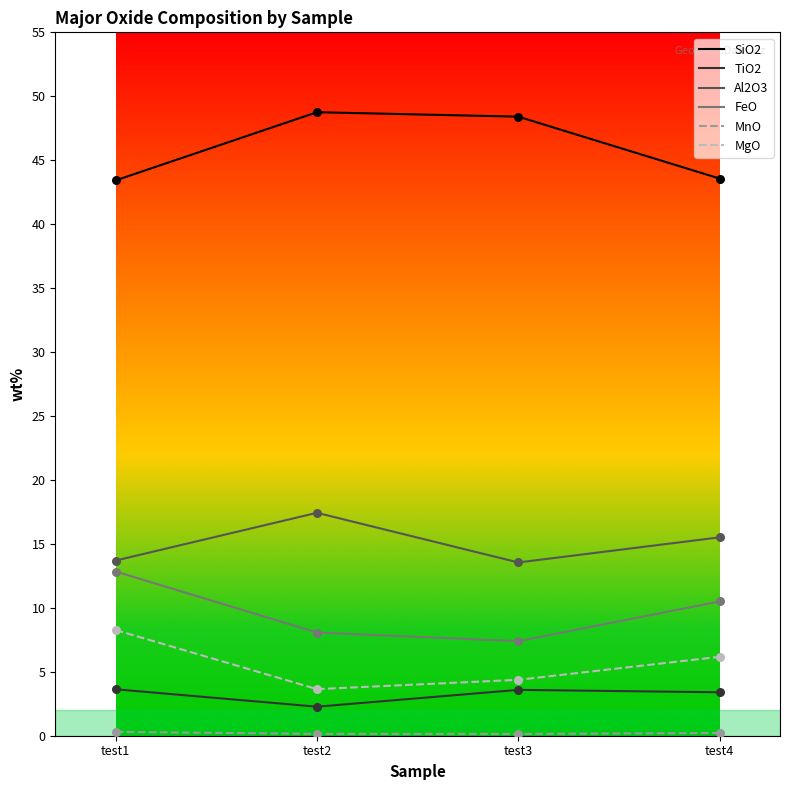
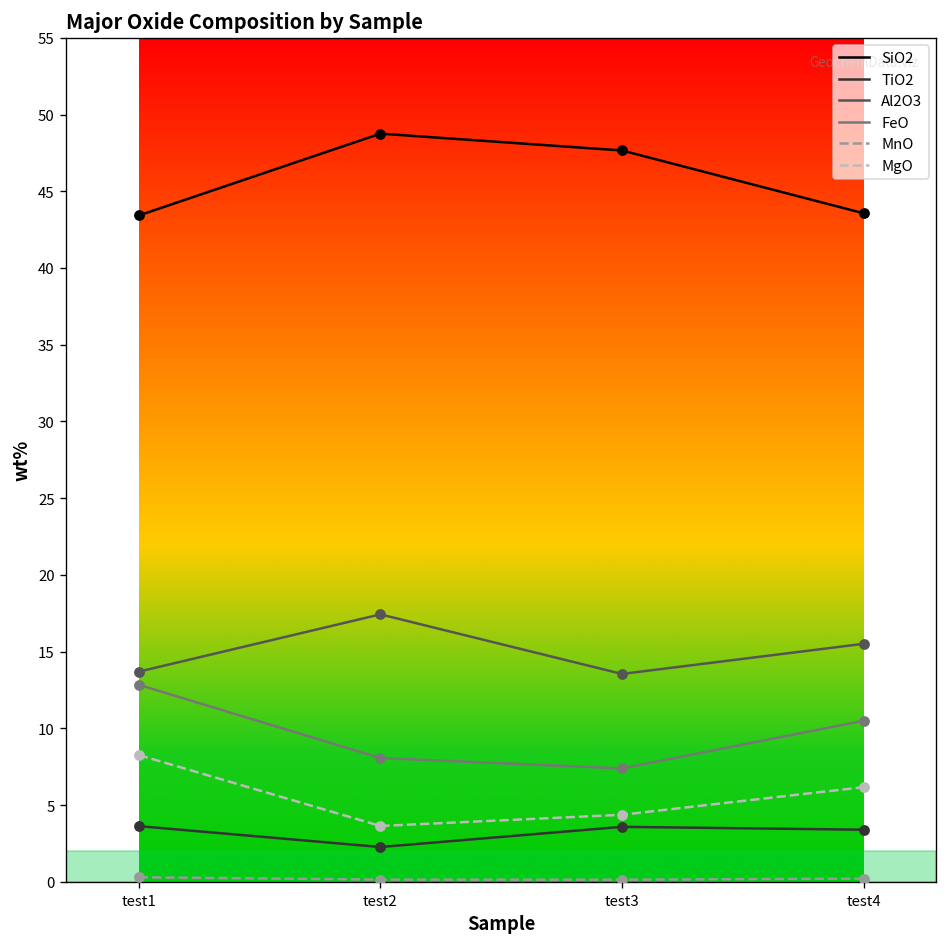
SiO2, test3: 48.4 -> 47.7
